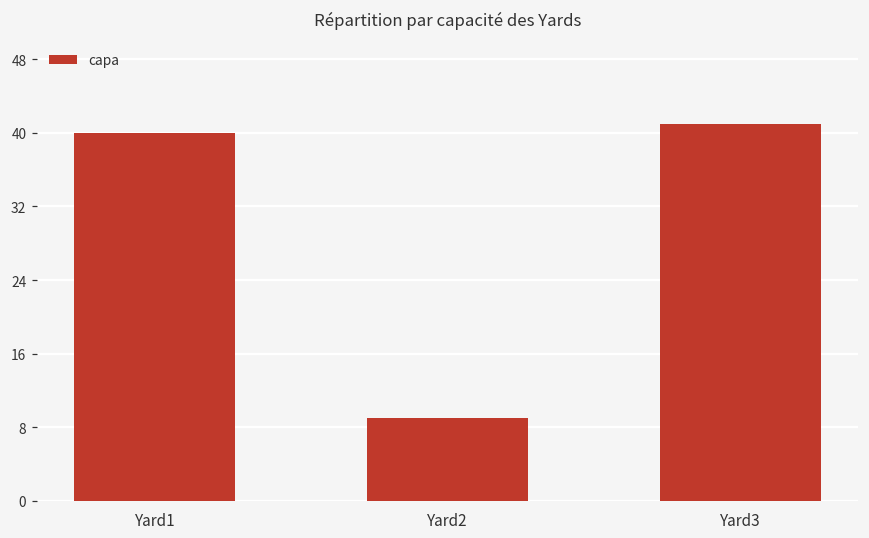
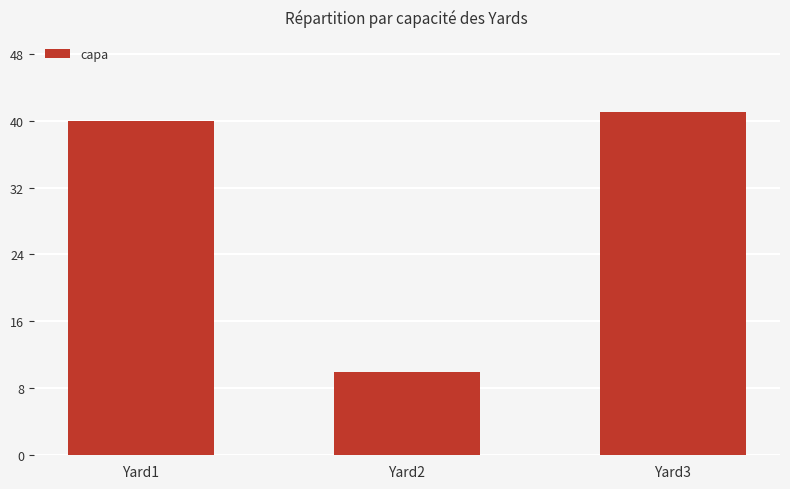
Yard2: 9 -> 10
